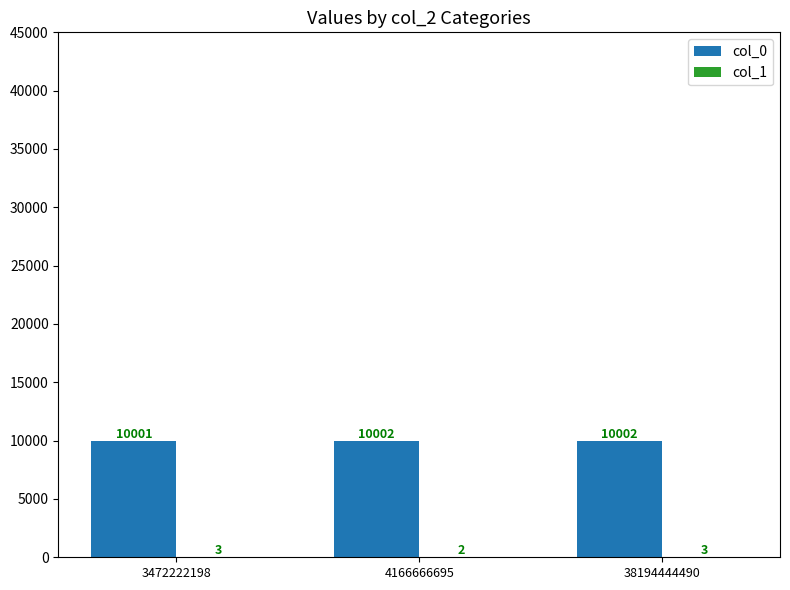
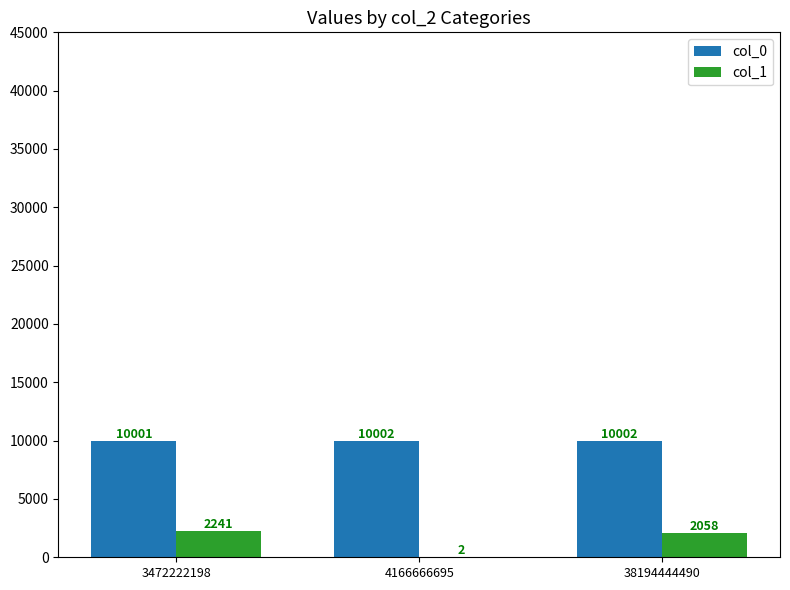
col_1, 3472222198: 3 -> 2241
col_1, 38194444490: 3 -> 2058
